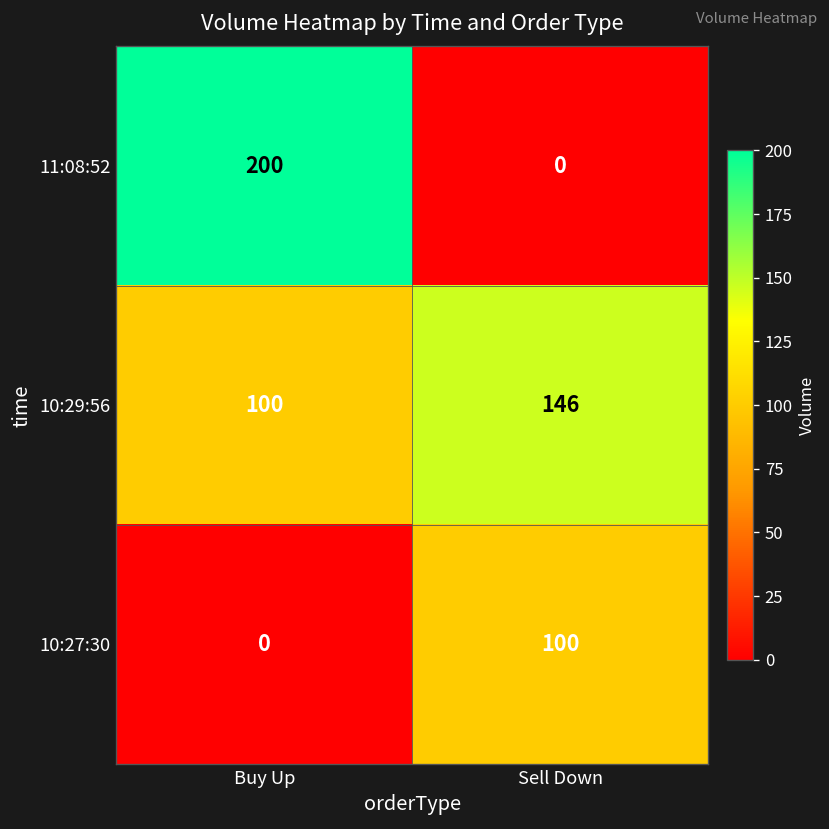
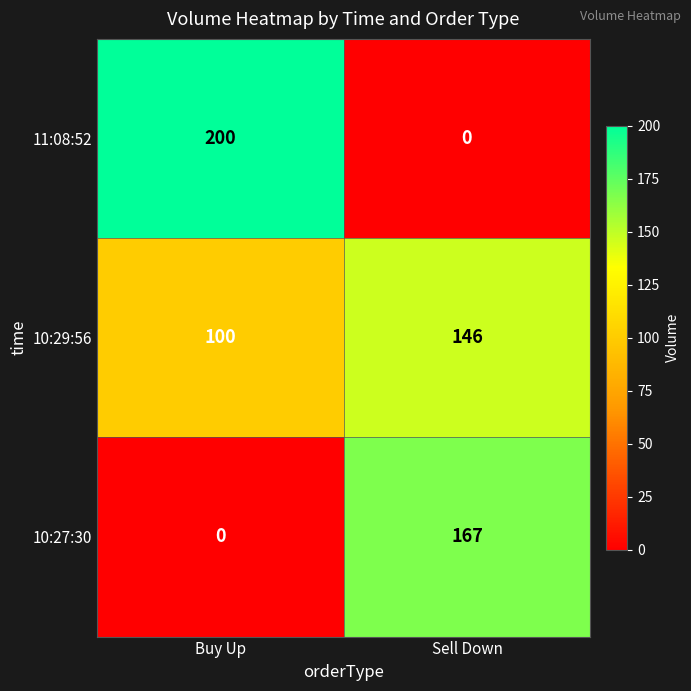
10:27:30, Sell Down: 100 -> 167
